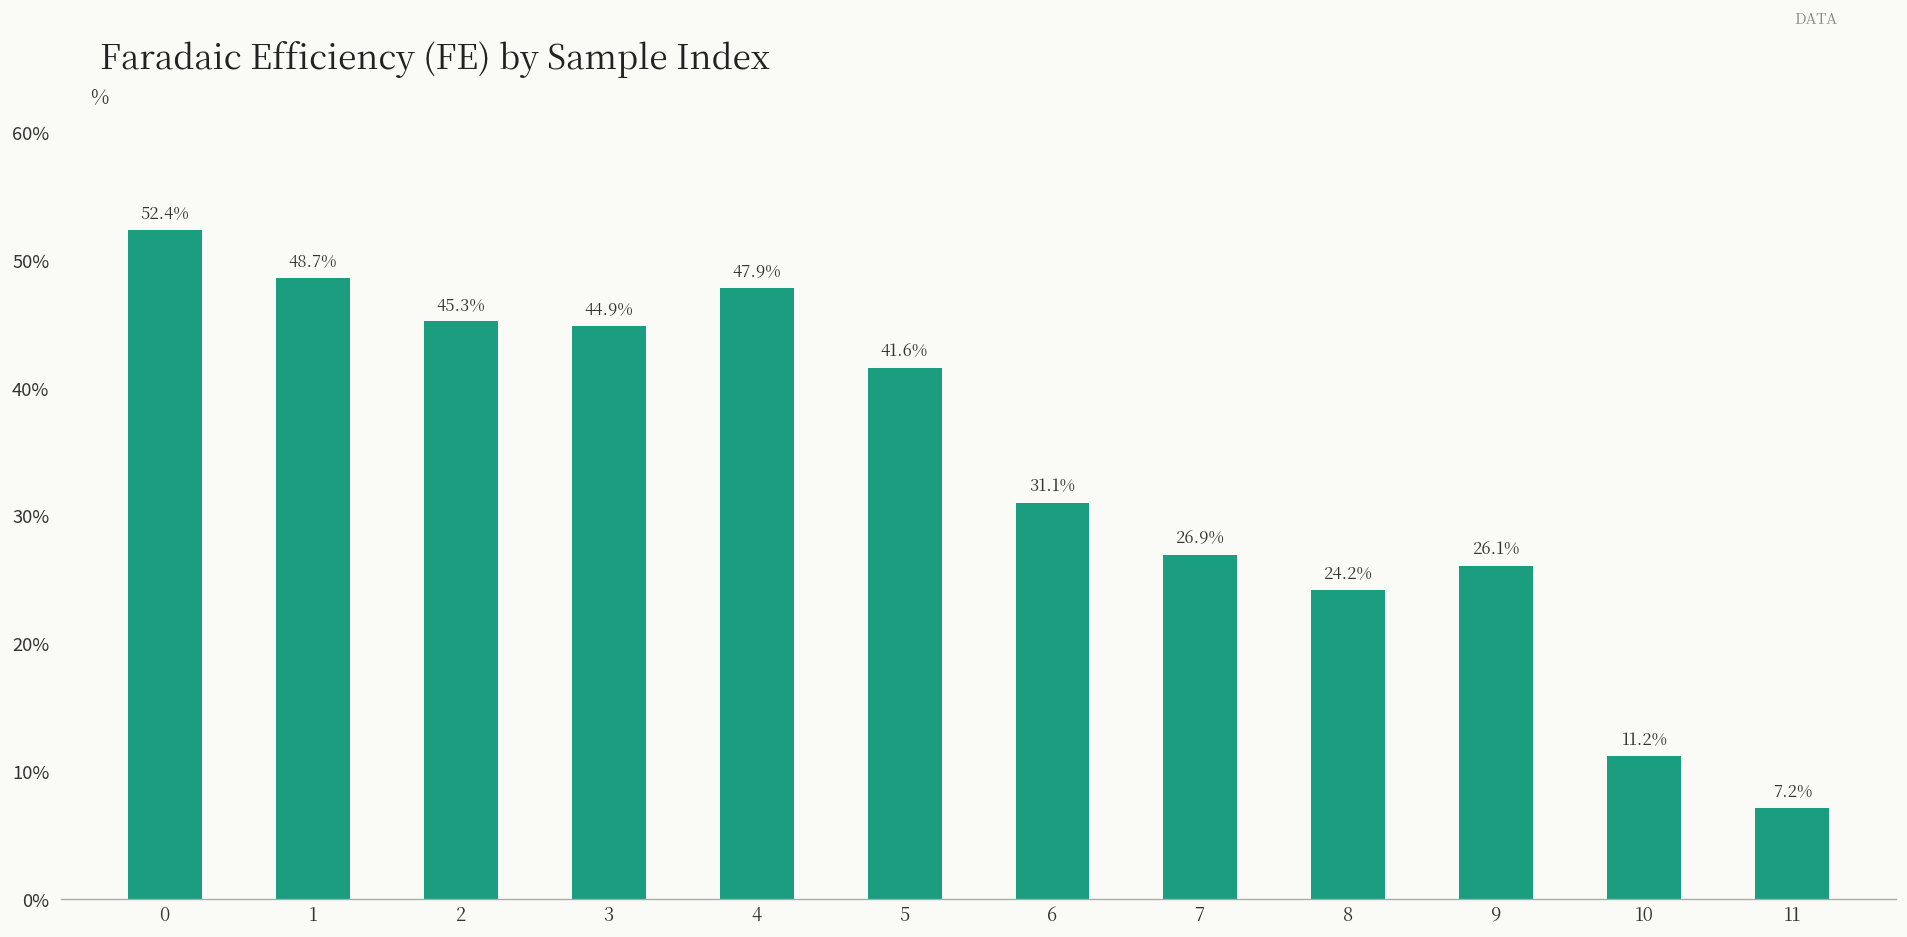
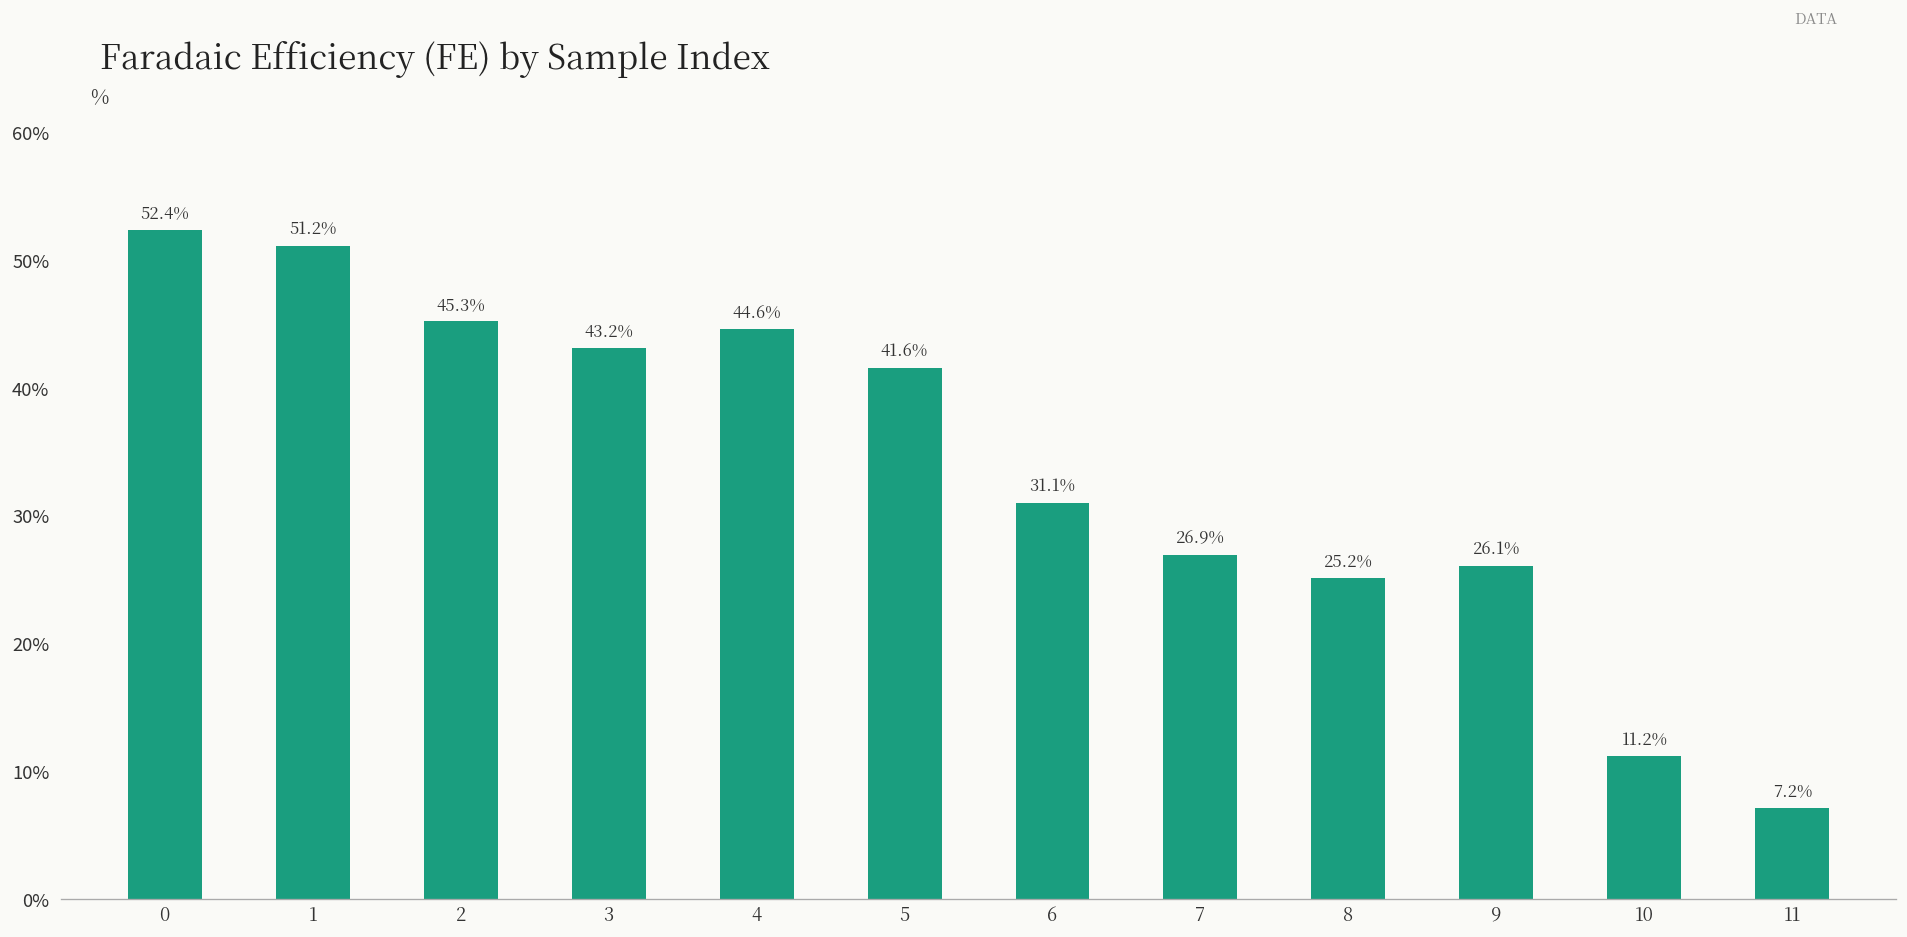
1: 48.7% -> 51.2%
3: 44.9% -> 43.2%
4: 47.9% -> 44.6%
8: 24.2% -> 25.2%
